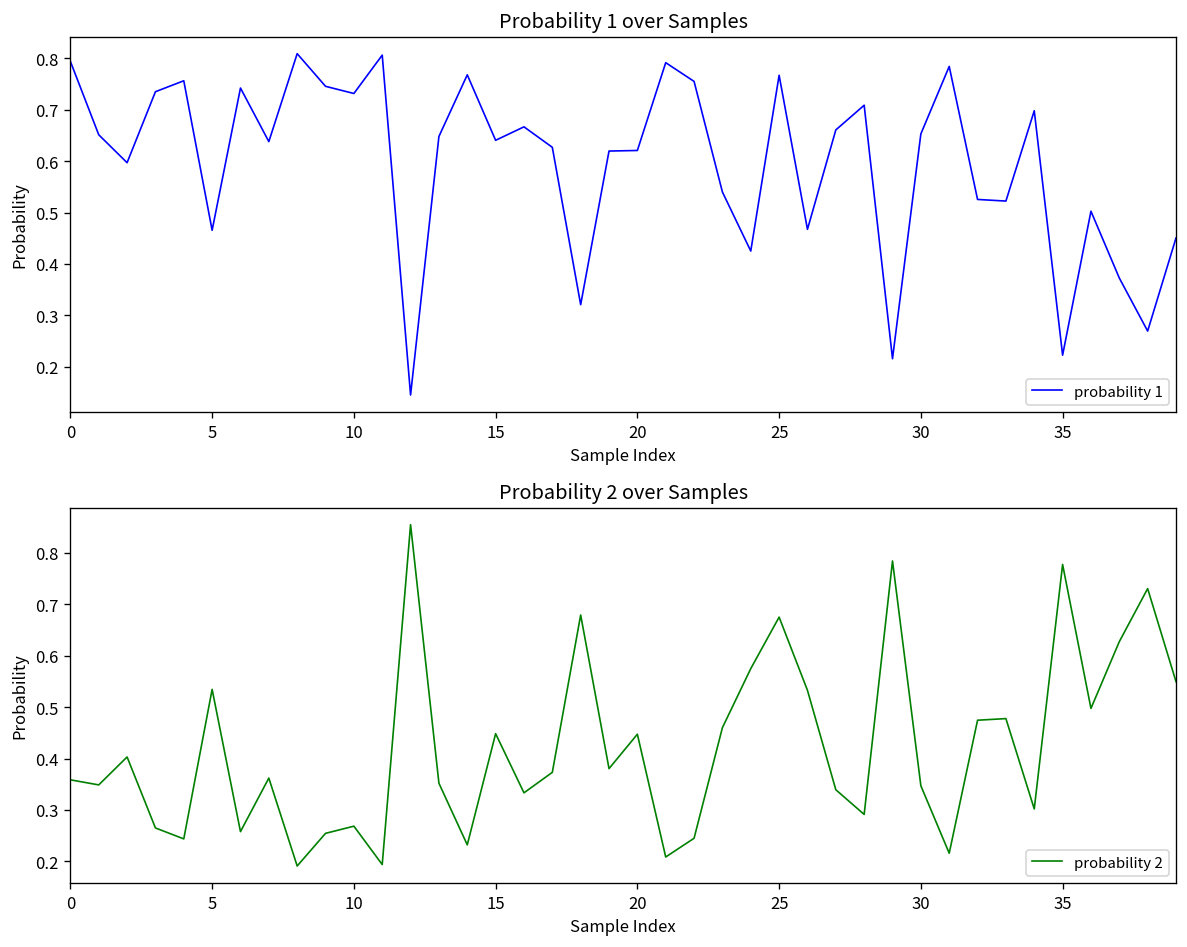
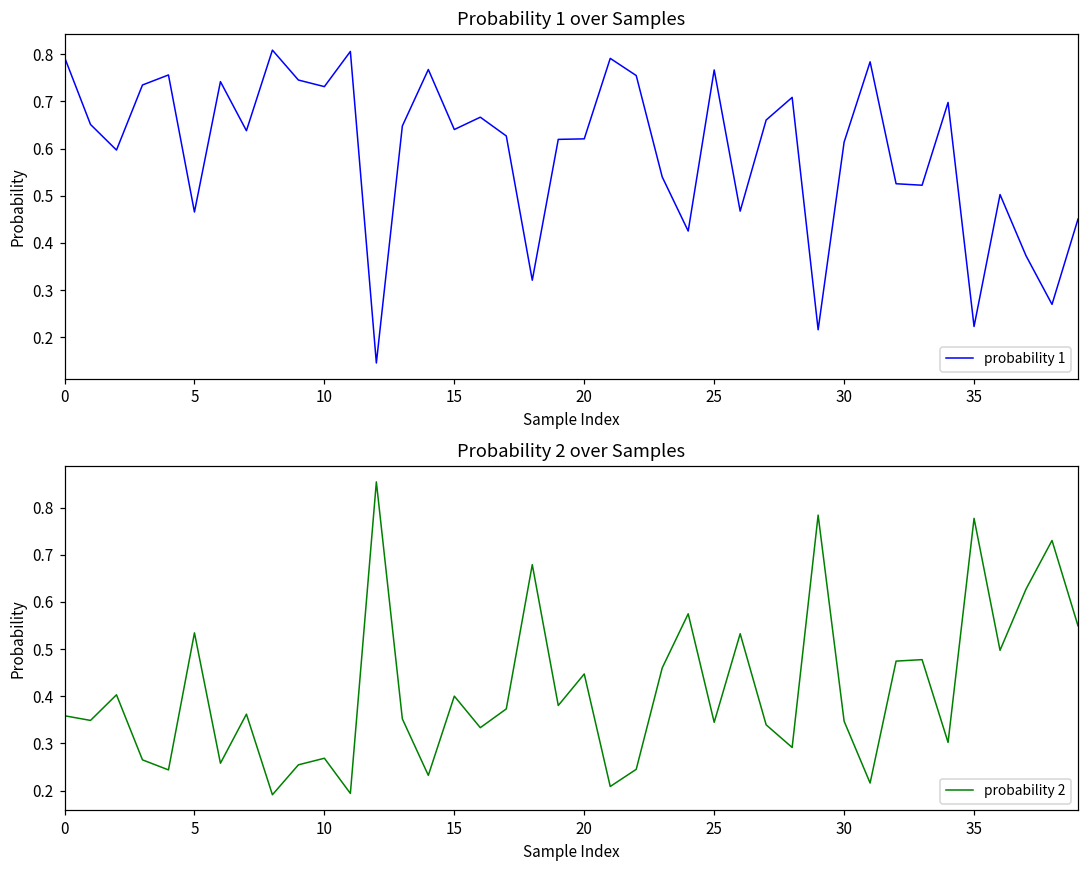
Probability 1 over Samples, 30: 0.65 -> 0.61
Probability 2 over Samples, 15: 0.45 -> 0.40
Probability 2 over Samples, 25: 0.68 -> 0.34
